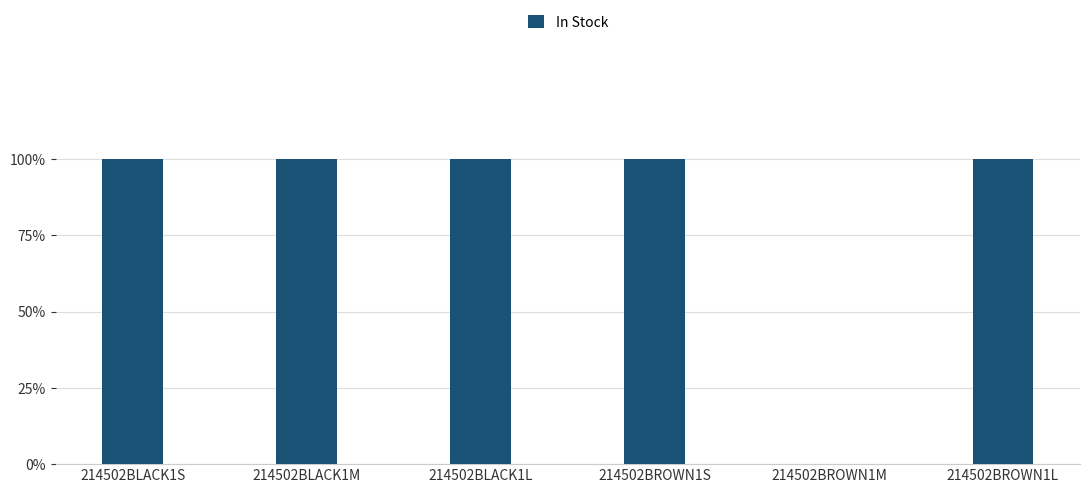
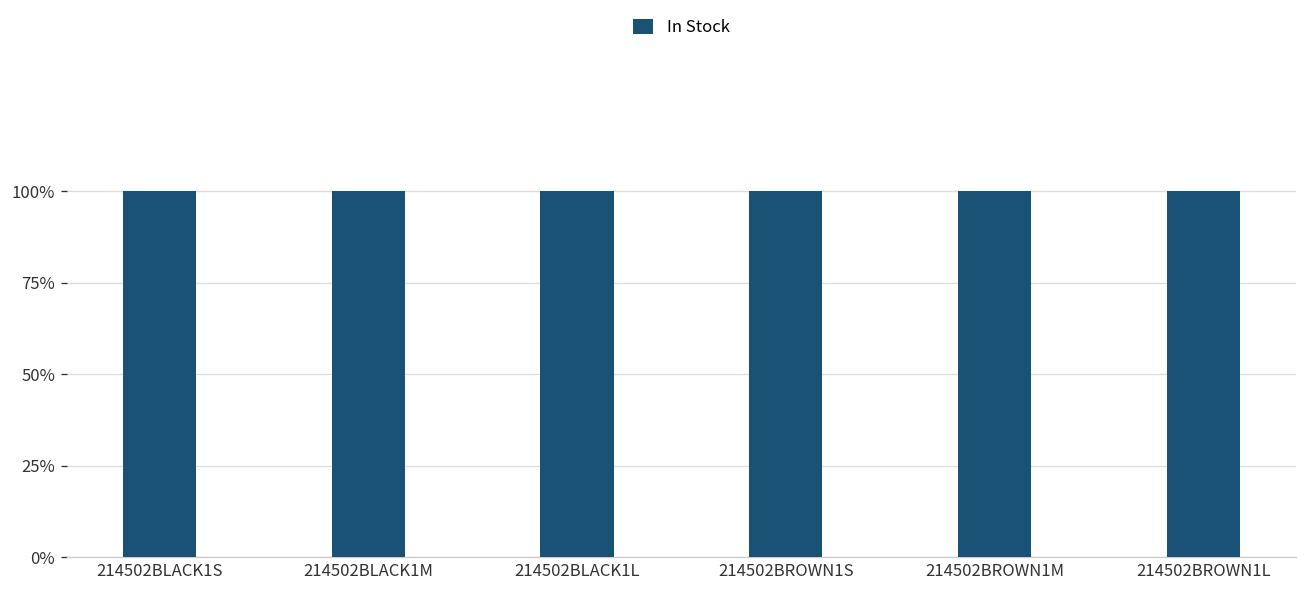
214502BROWN1M: 0% -> 100%
